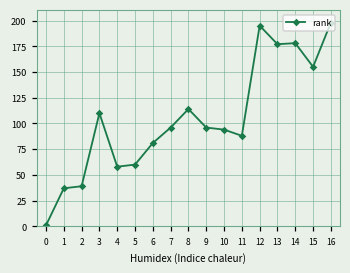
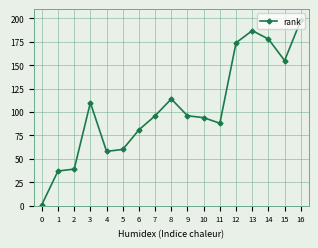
12: 200 -> 170
13: 180 -> 190
